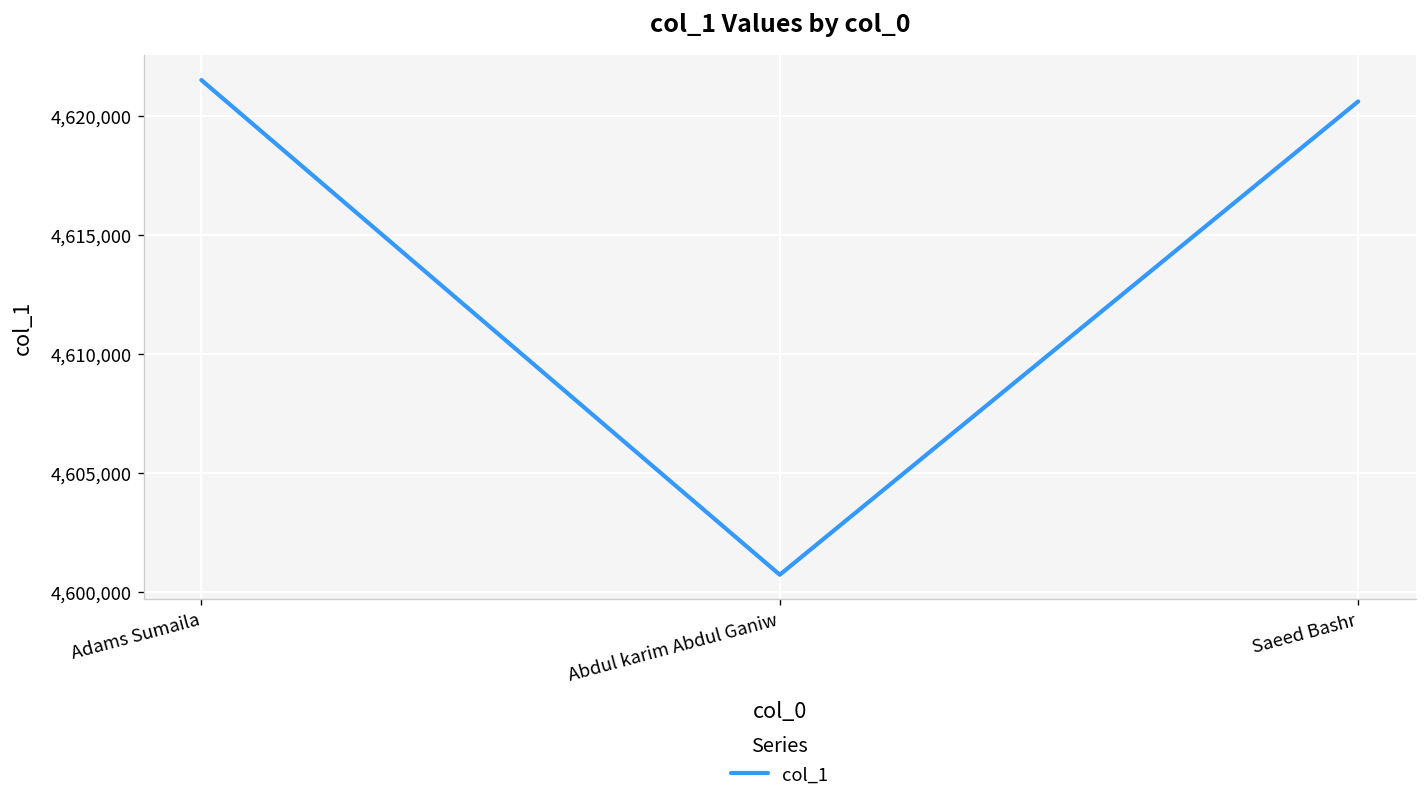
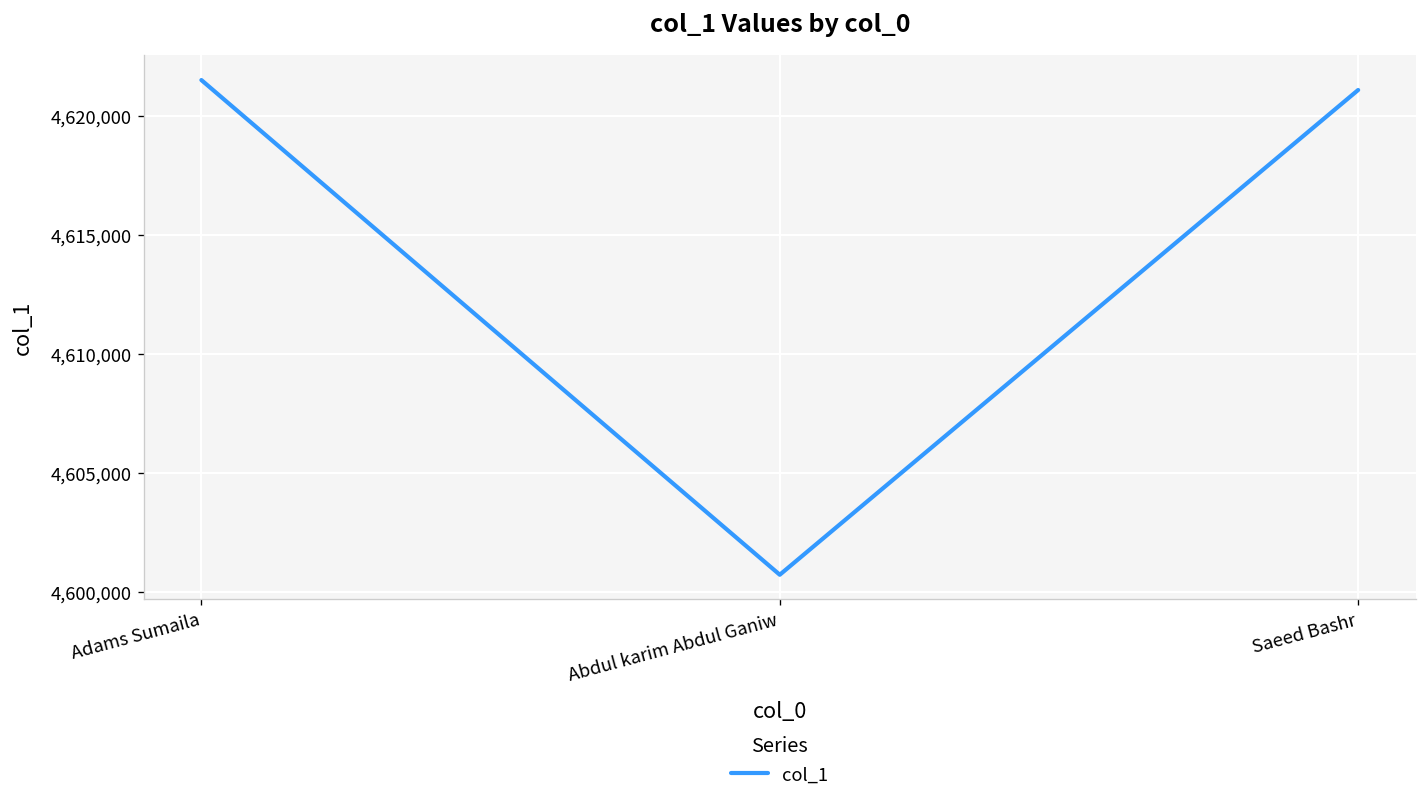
Saeed Bashr: 4,620,600 -> 4,621,100
